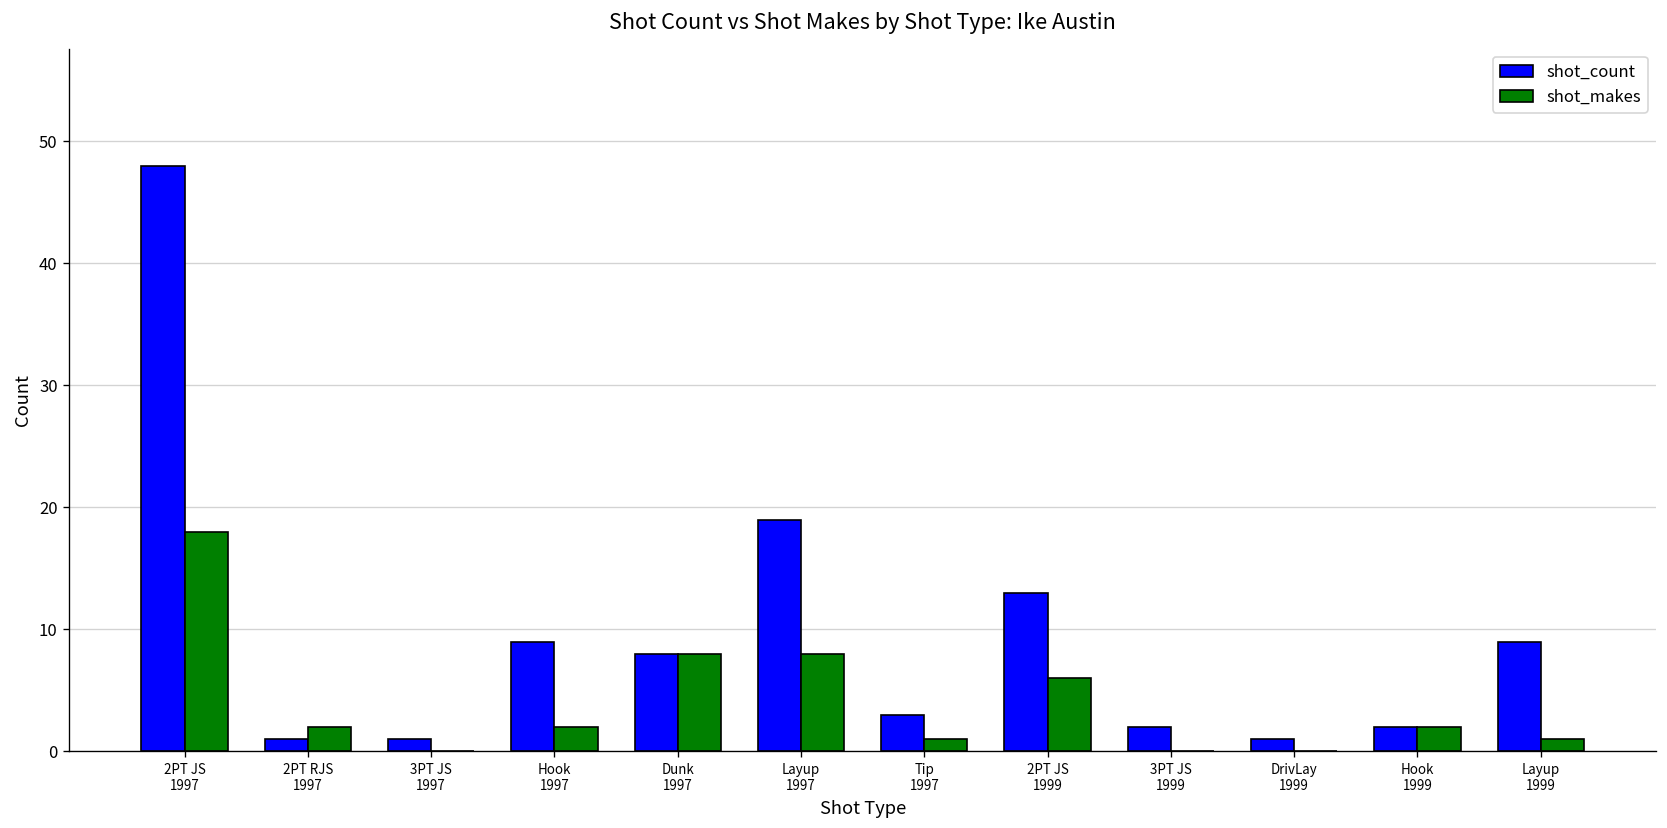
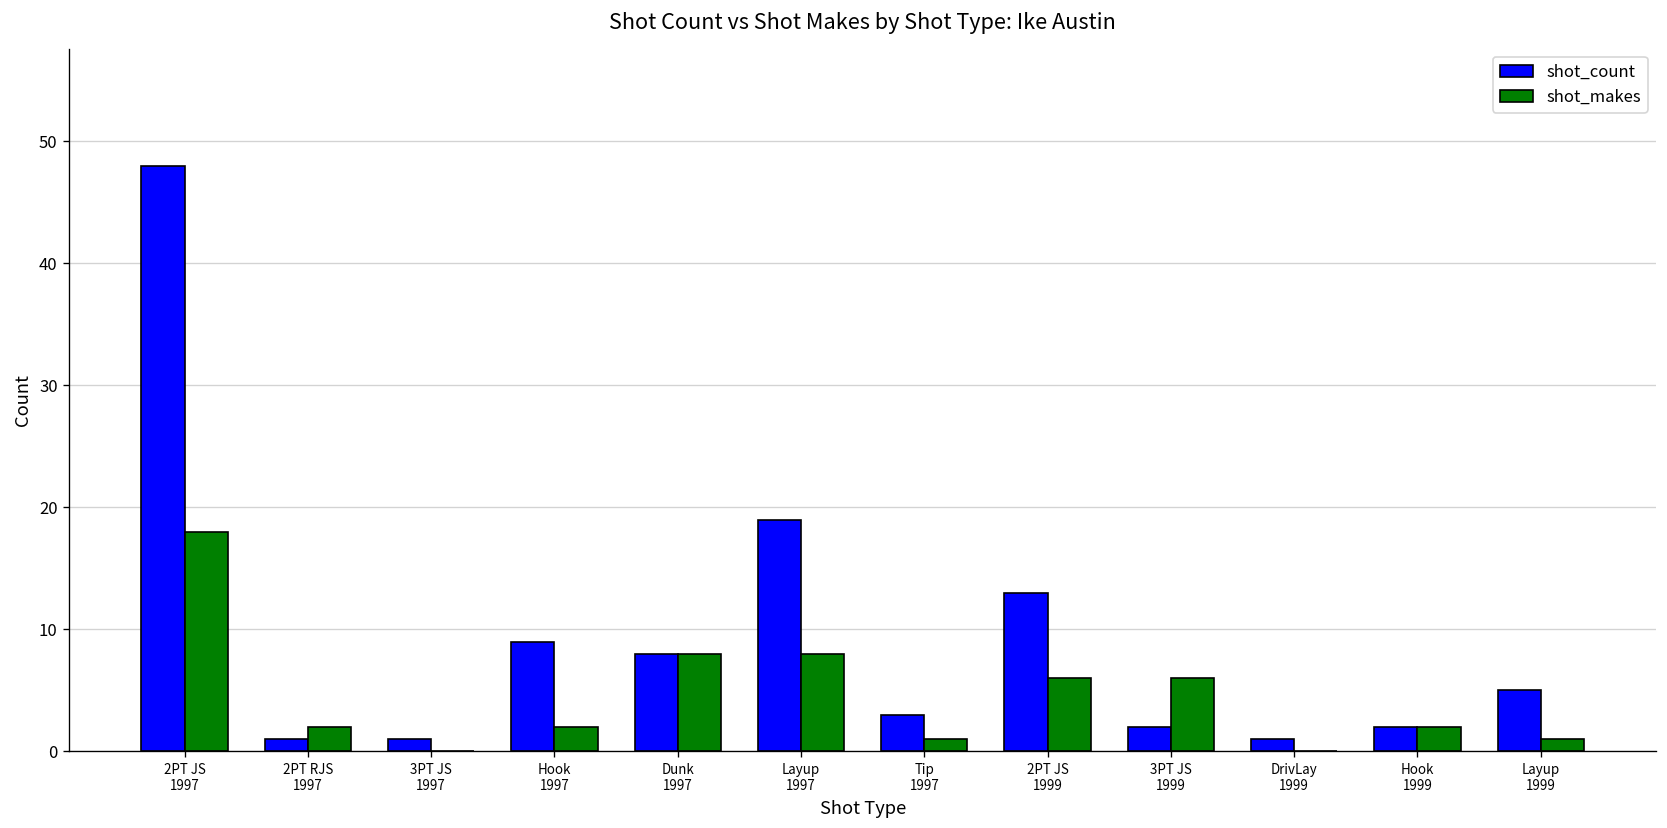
shot_makes, 3PT JS 1999: 0 -> 6
shot_count, Layup 1999: 9 -> 5
